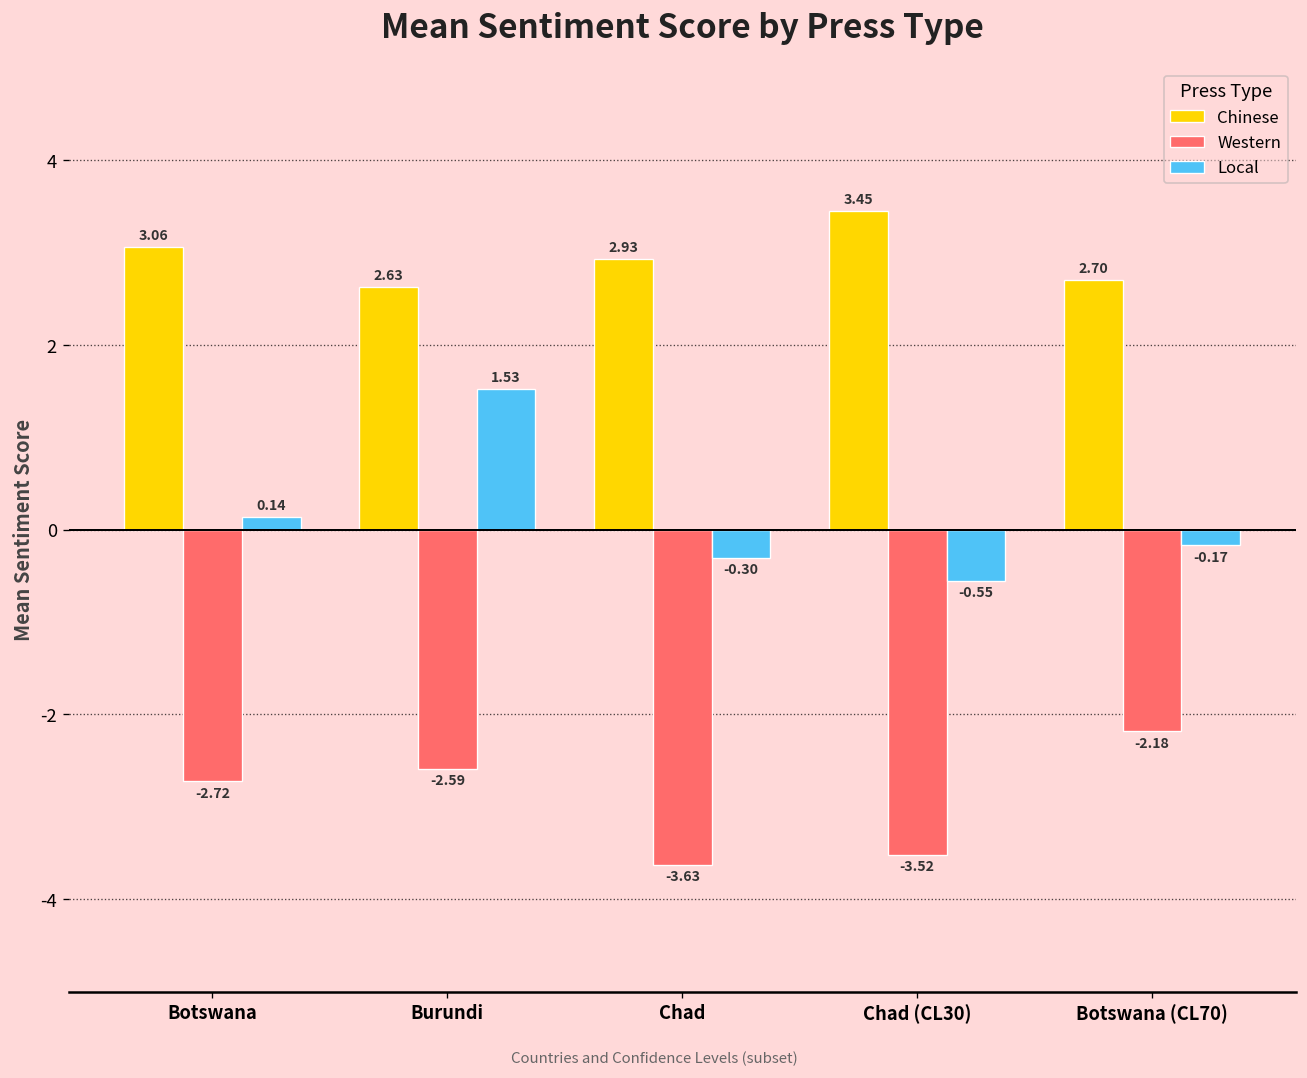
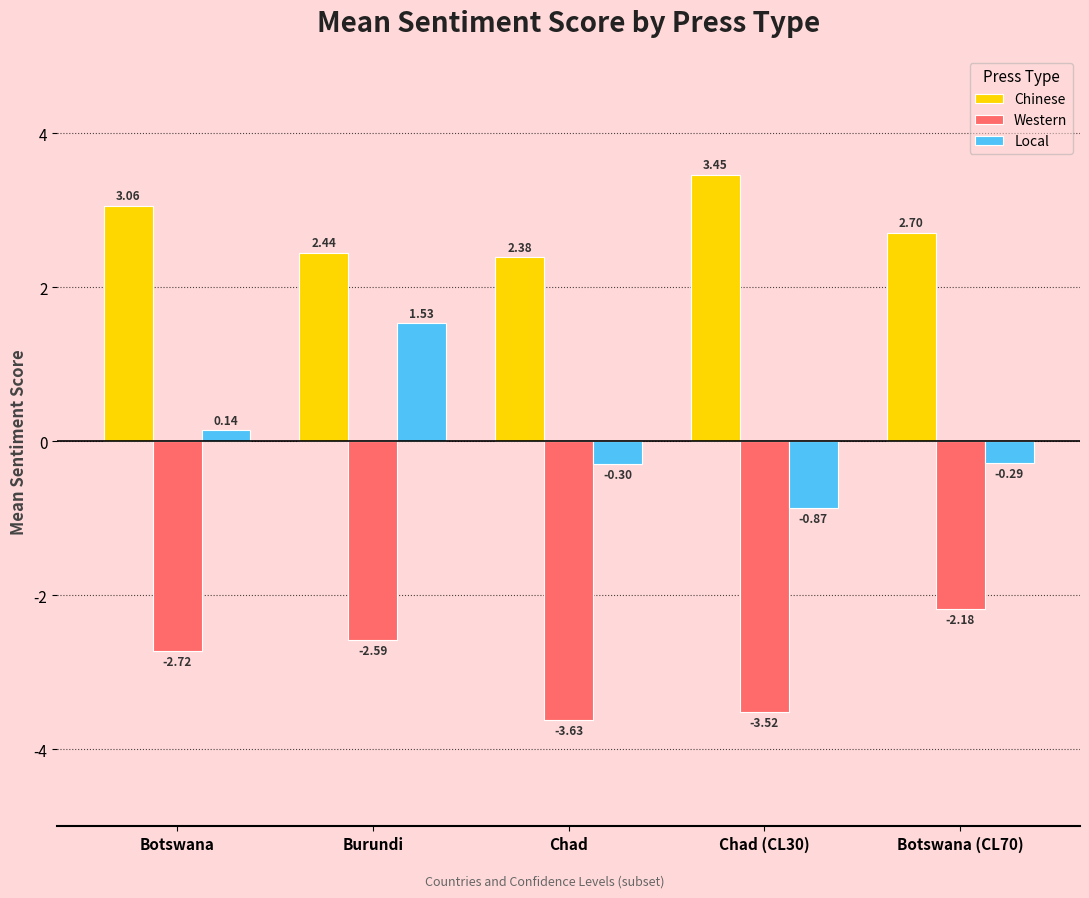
Chinese, Burundi: 2.63 -> 2.44
Chinese, Chad: 2.93 -> 2.38
Local, Chad (CL30): -0.55 -> -0.87
Local, Botswana (CL70): -0.17 -> -0.29
